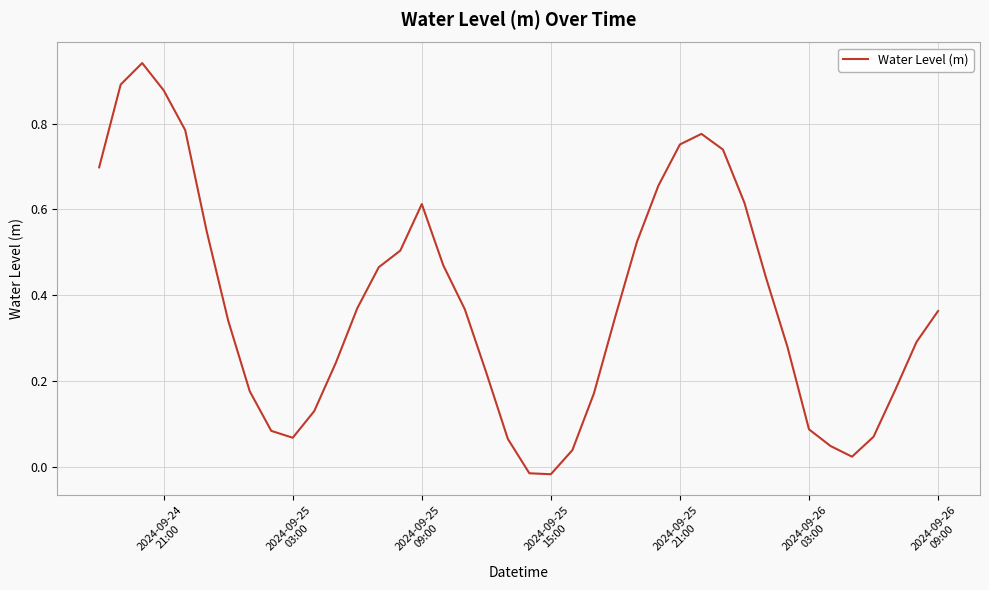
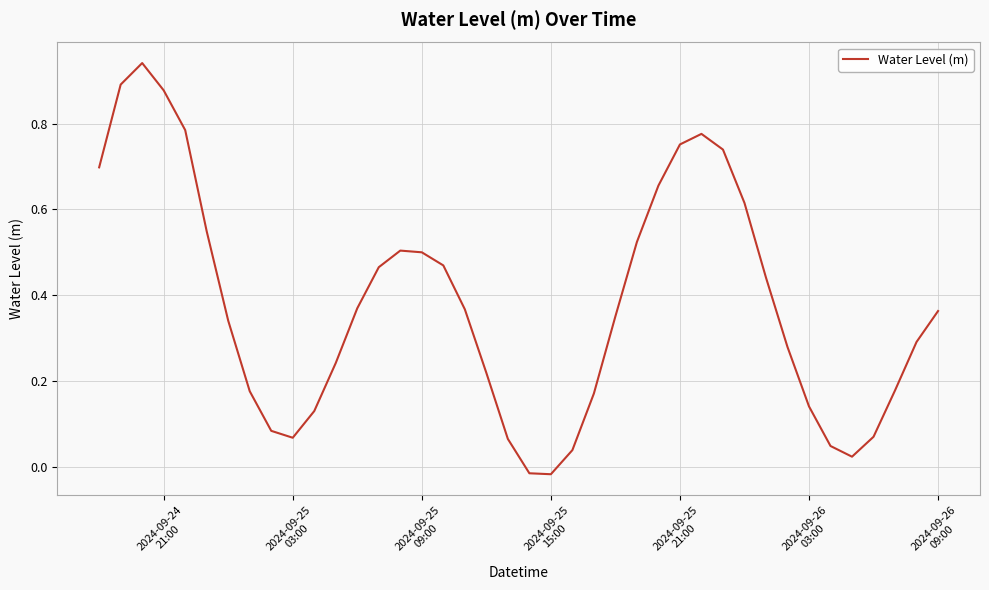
2024-09-25 09:00: 0.61 -> 0.50
2024-09-26 03:00: 0.09 -> 0.14
